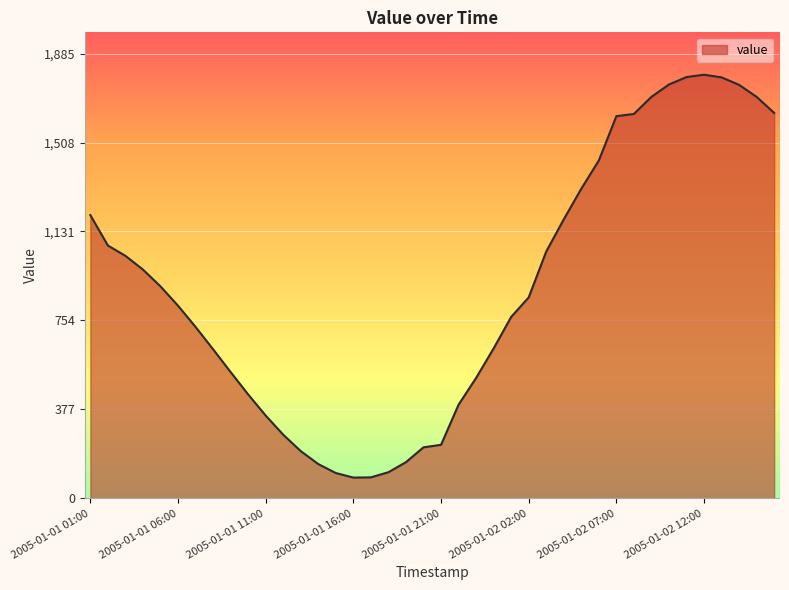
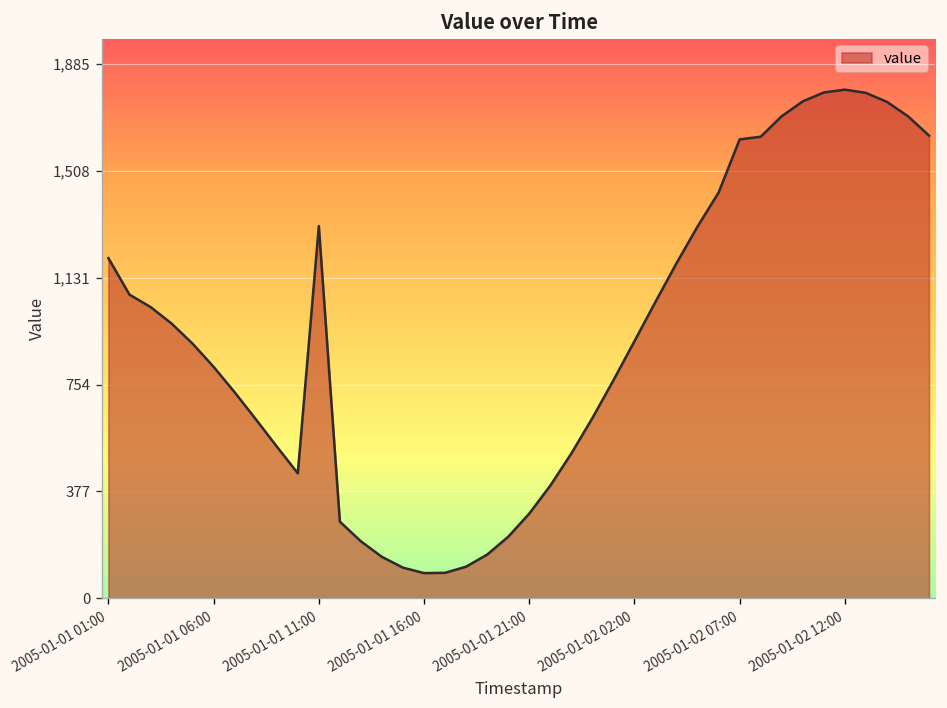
2005-01-01 11:00: 350 -> 1,310
2005-01-01 21:00: 230 -> 300
2005-01-02 02:00: 850 -> 910
